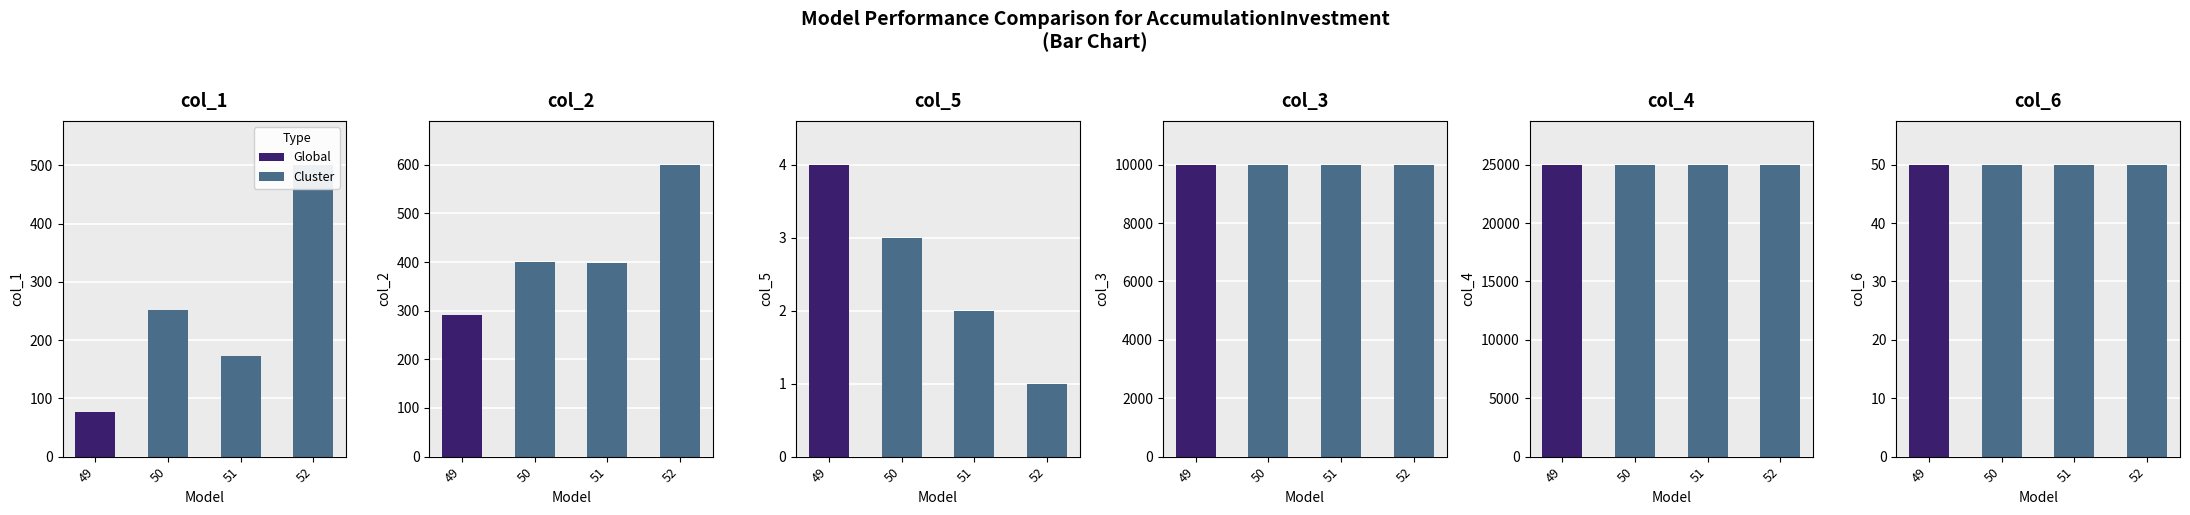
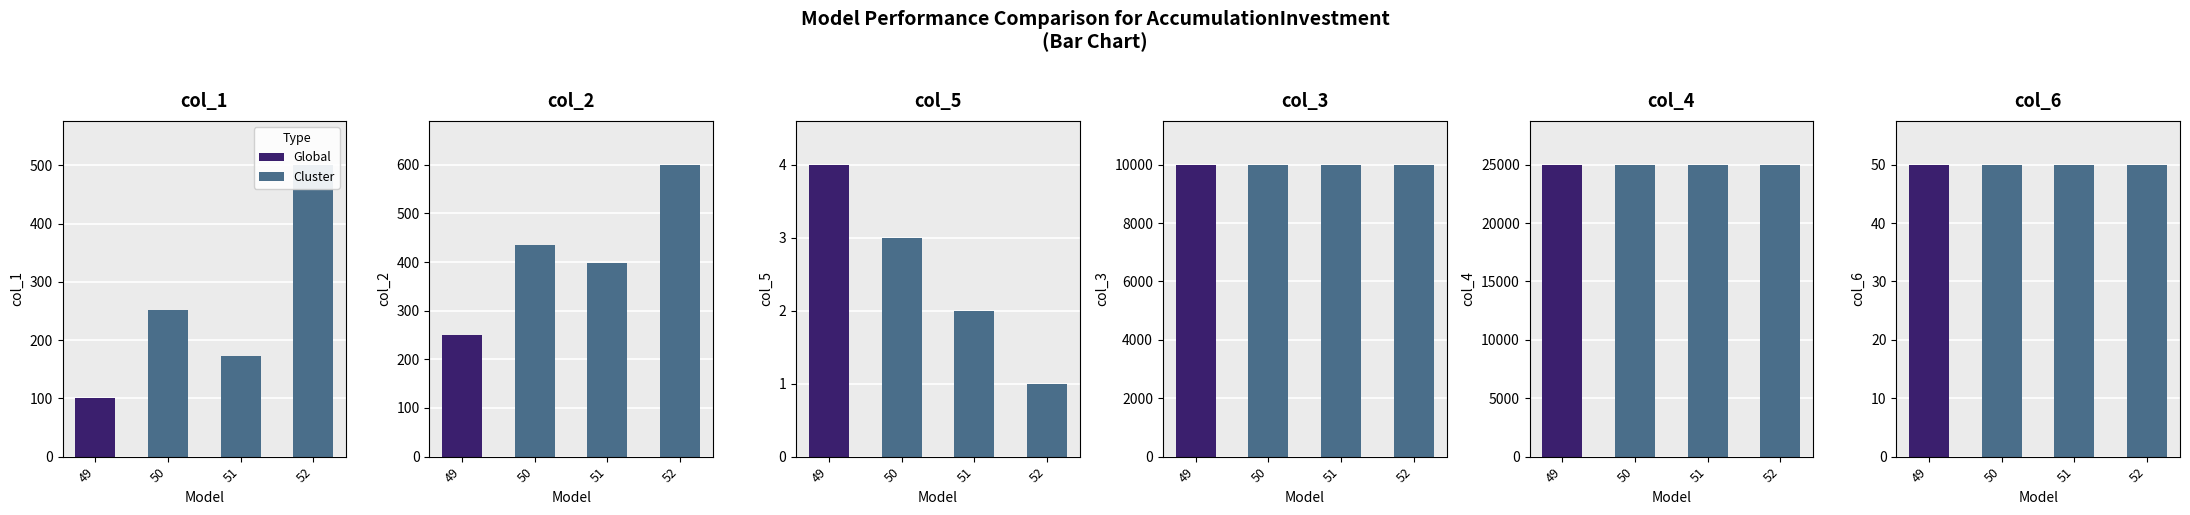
col_1, 49: 80 -> 100
col_2, 49: 290 -> 250
col_2, 50: 400 -> 440
